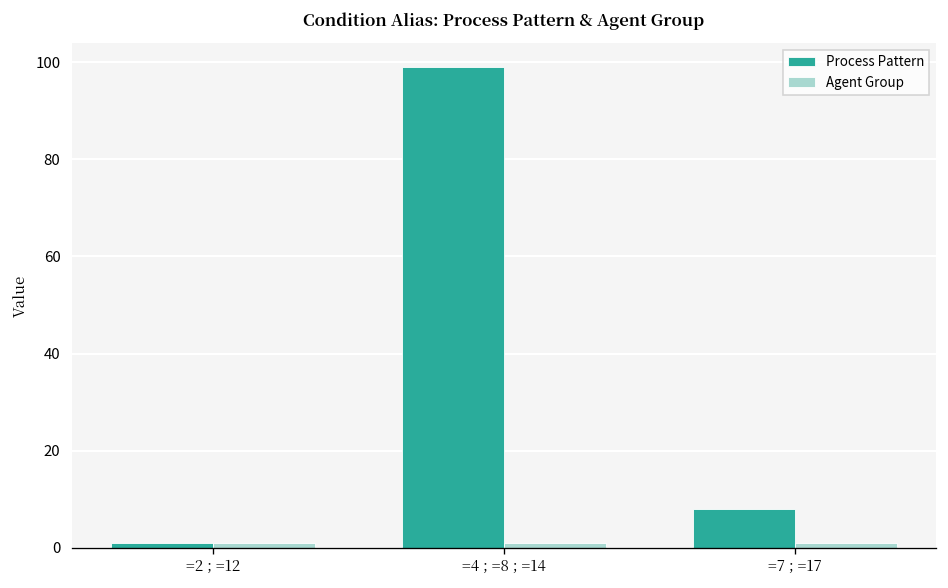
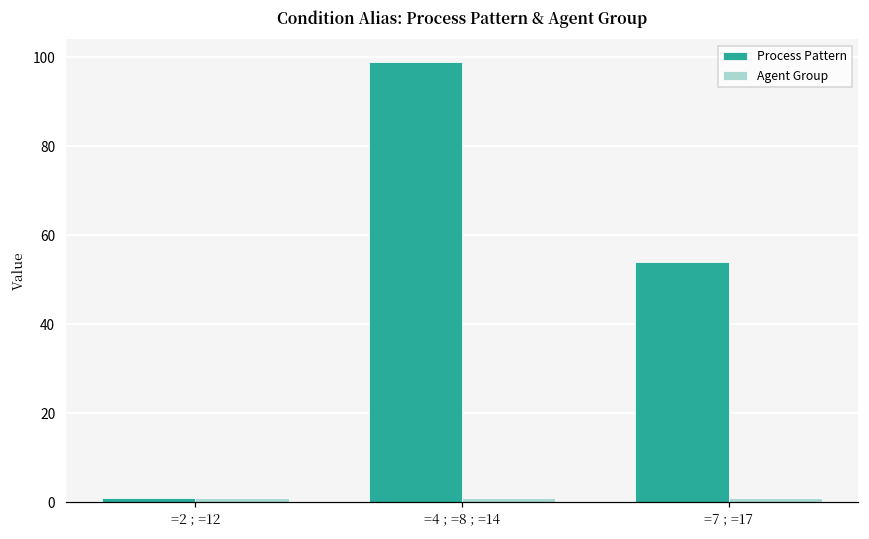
Process Pattern, =7 ; =17: 8 -> 54
